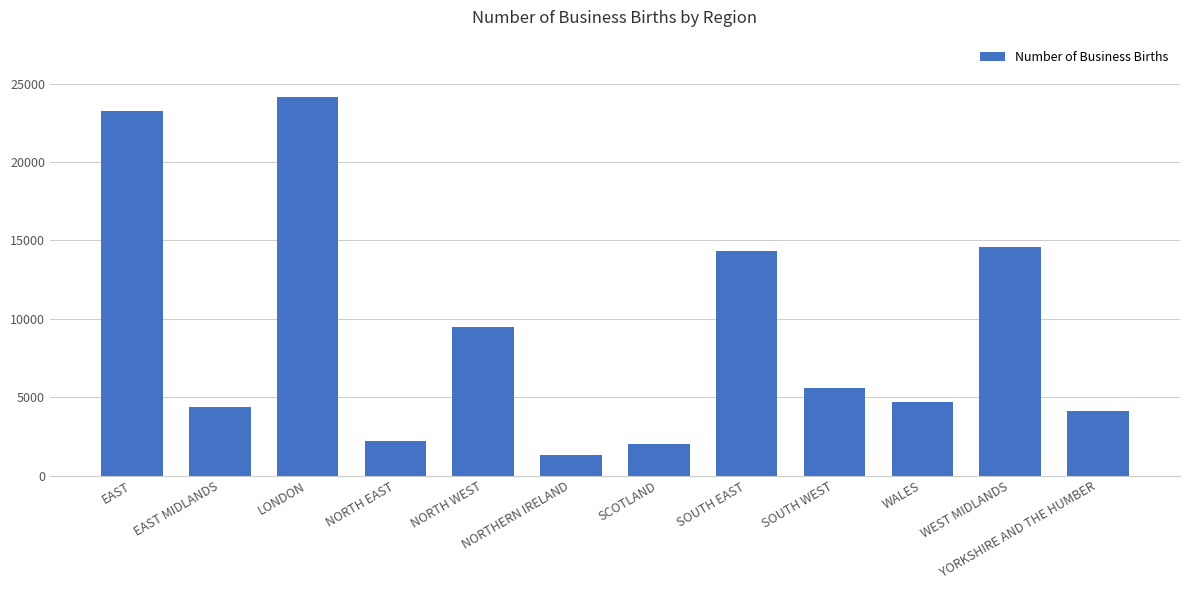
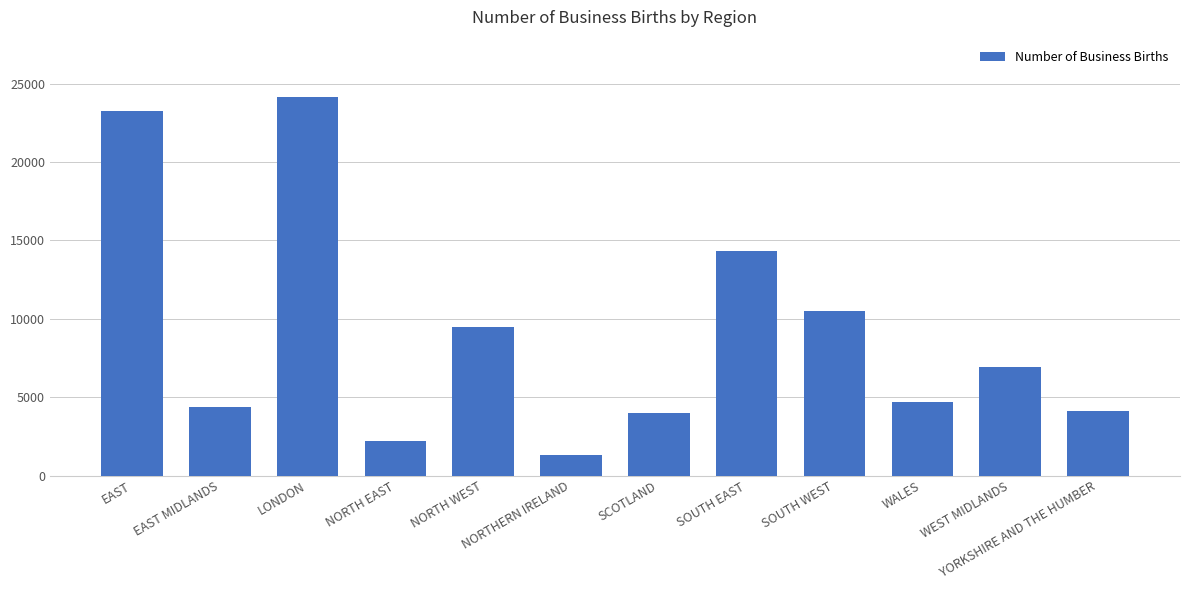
SCOTLAND: 2000 -> 4000
SOUTH WEST: 5600 -> 10500
WEST MIDLANDS: 14600 -> 6900
